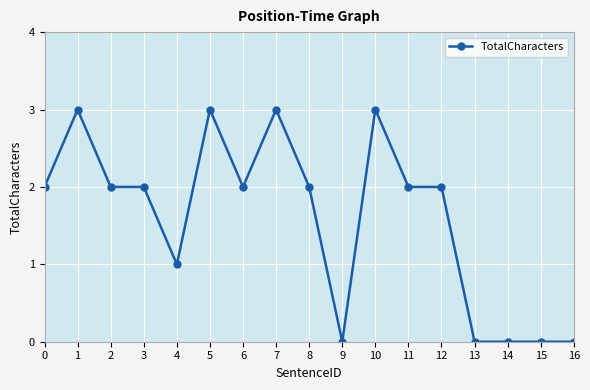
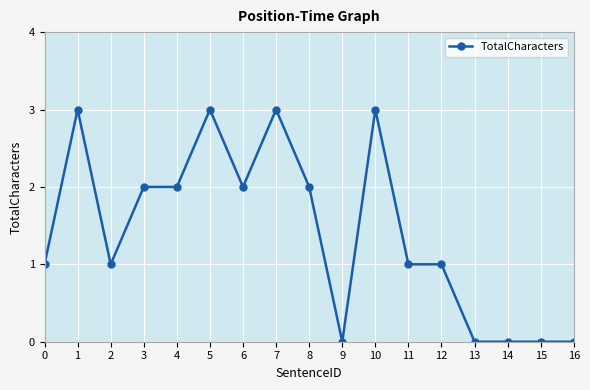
0: 2 -> 1
2: 2 -> 1
4: 1 -> 2
11: 2 -> 1
12: 2 -> 1
